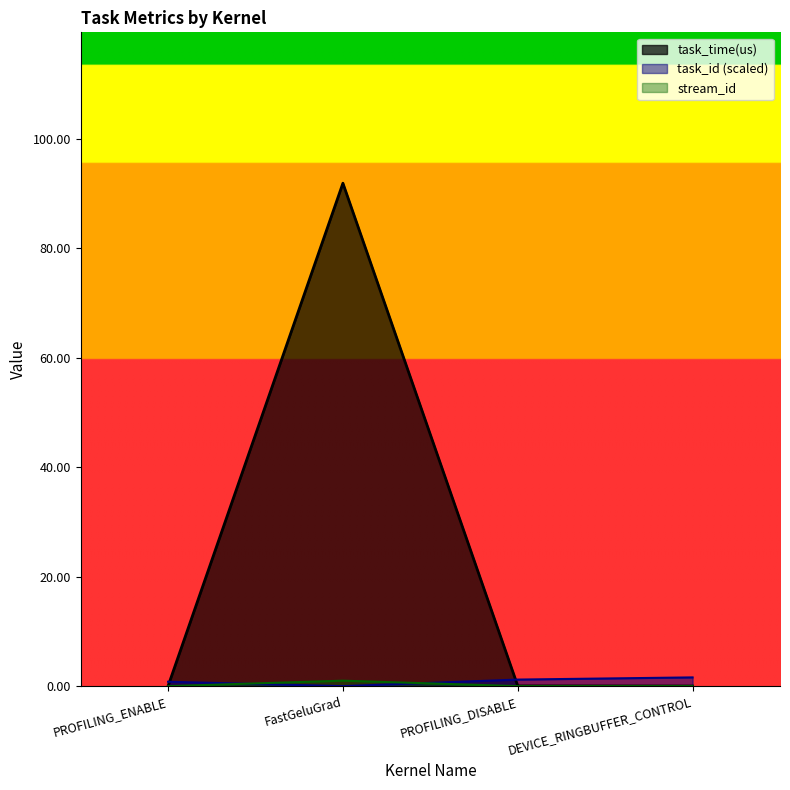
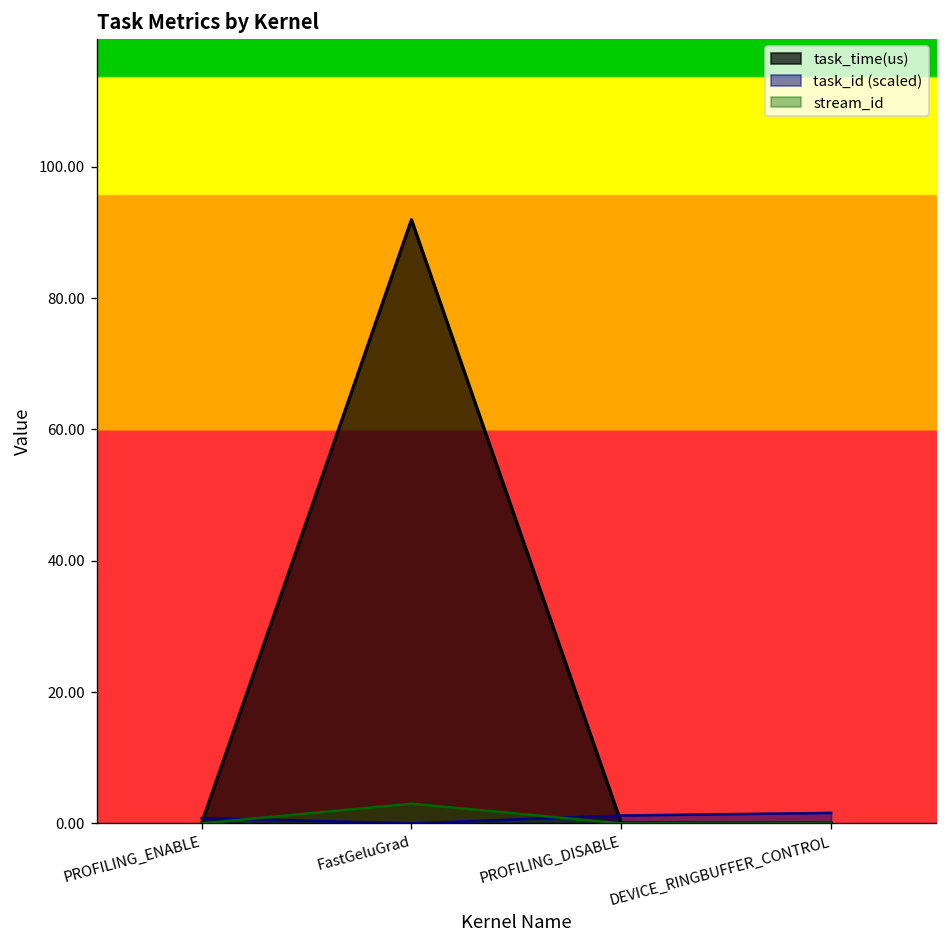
stream_id, FastGeluGrad: 1 -> 3
